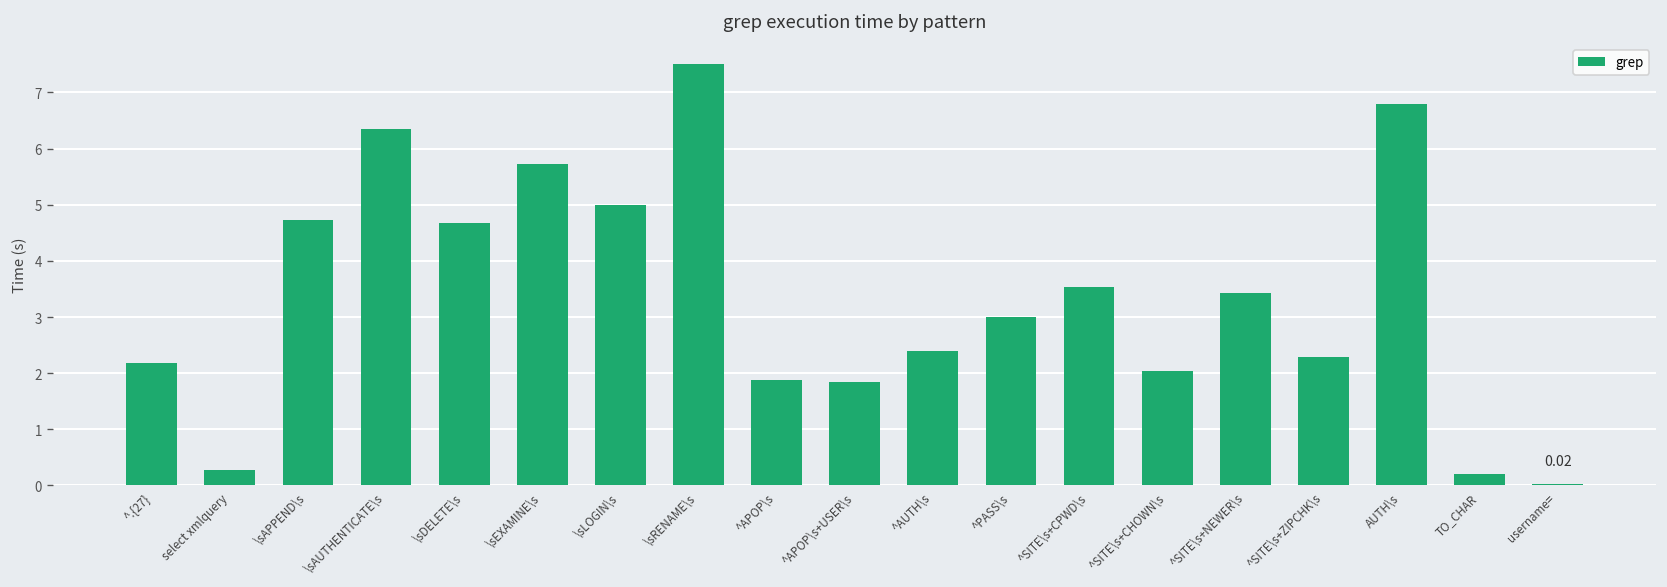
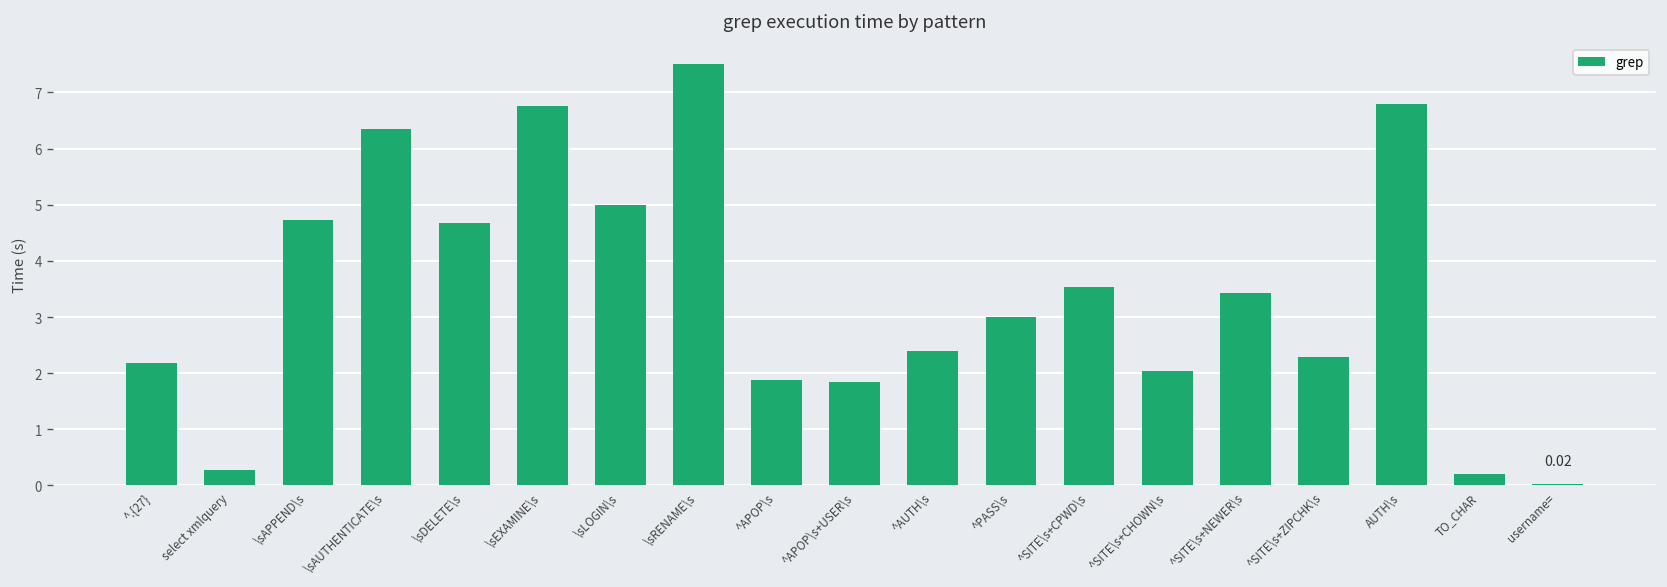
\sEXAMINE\s: 5.7 -> 6.8
